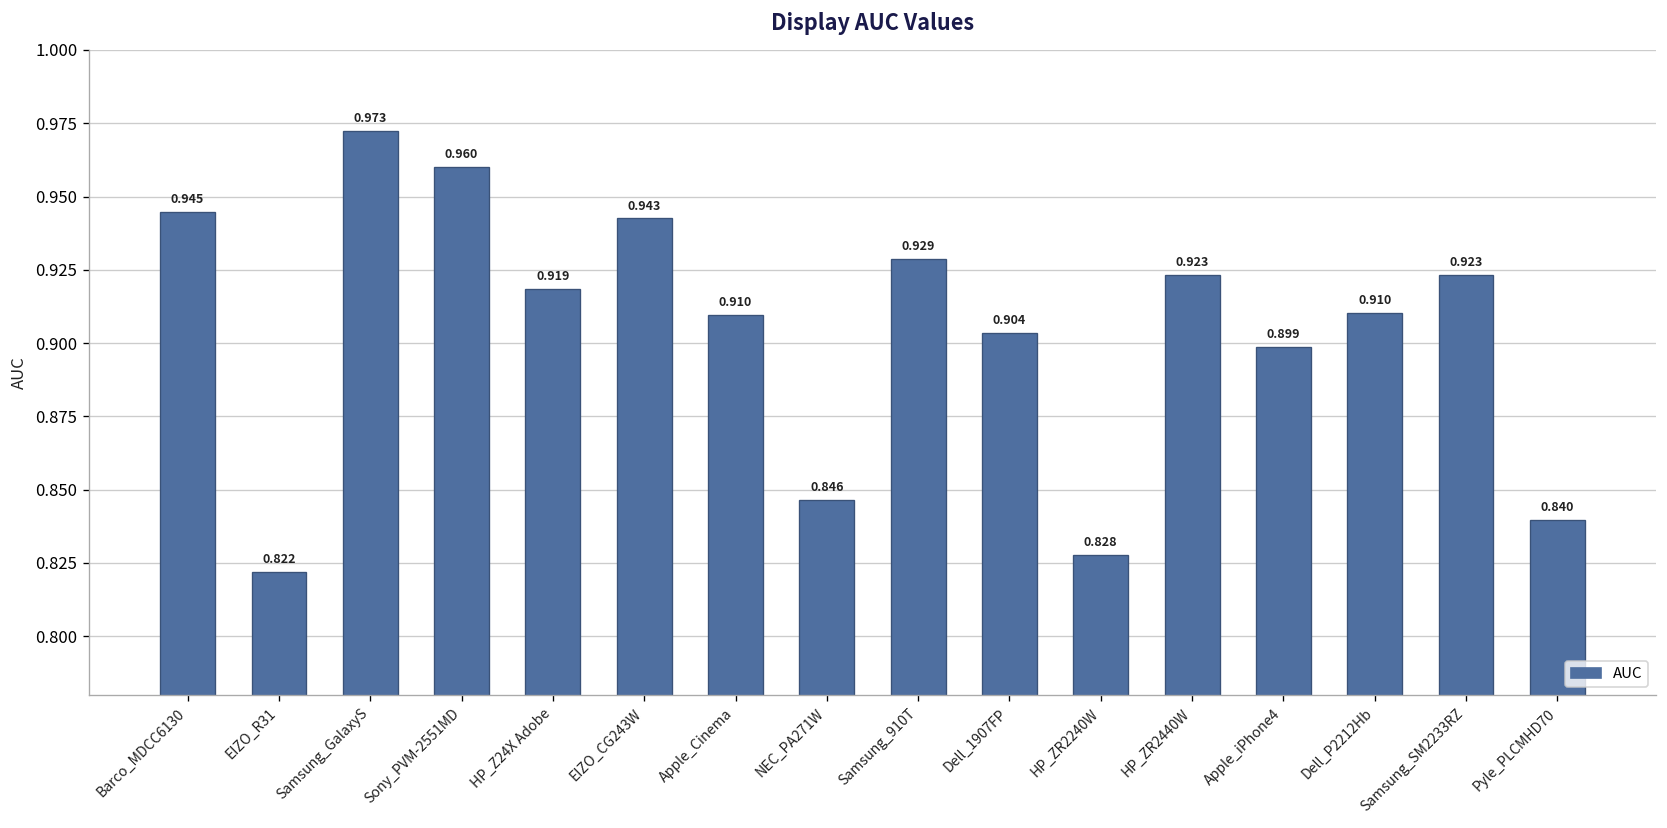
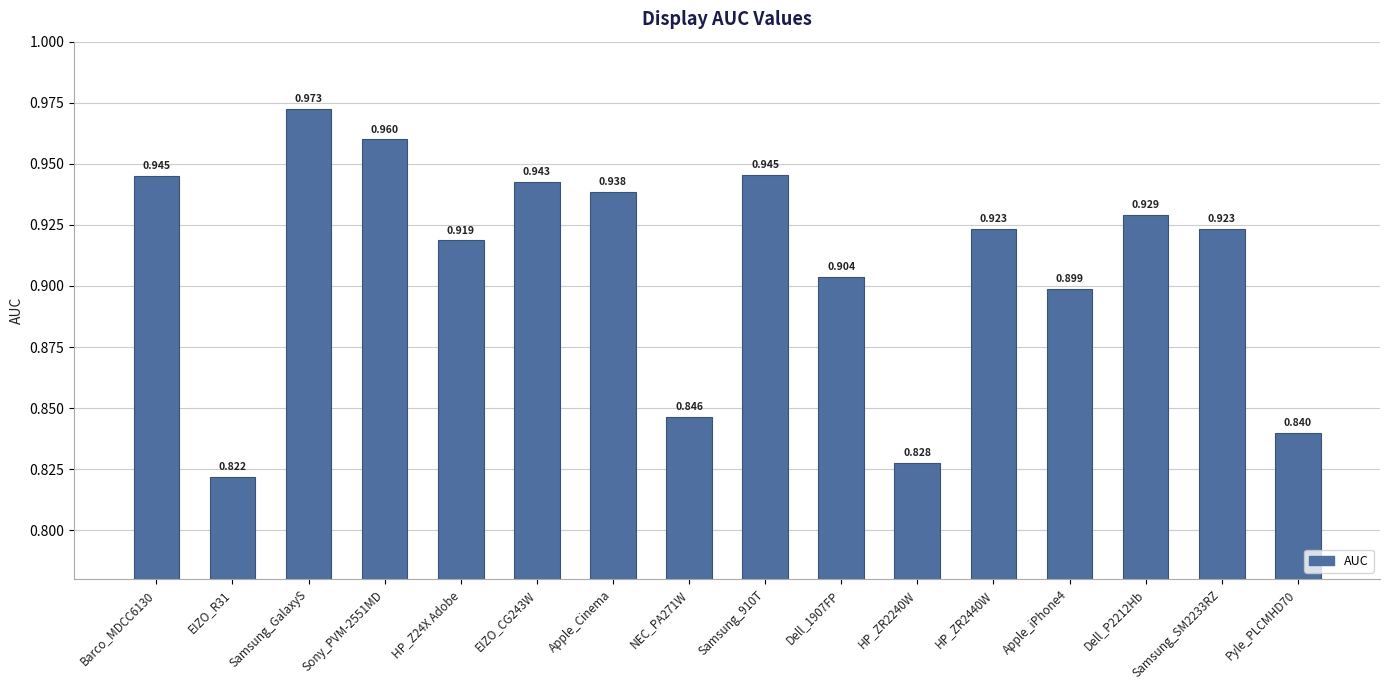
Apple_Cinema: 0.910 -> 0.938
Samsung_910T: 0.929 -> 0.945
Dell_P2212Hb: 0.910 -> 0.929
